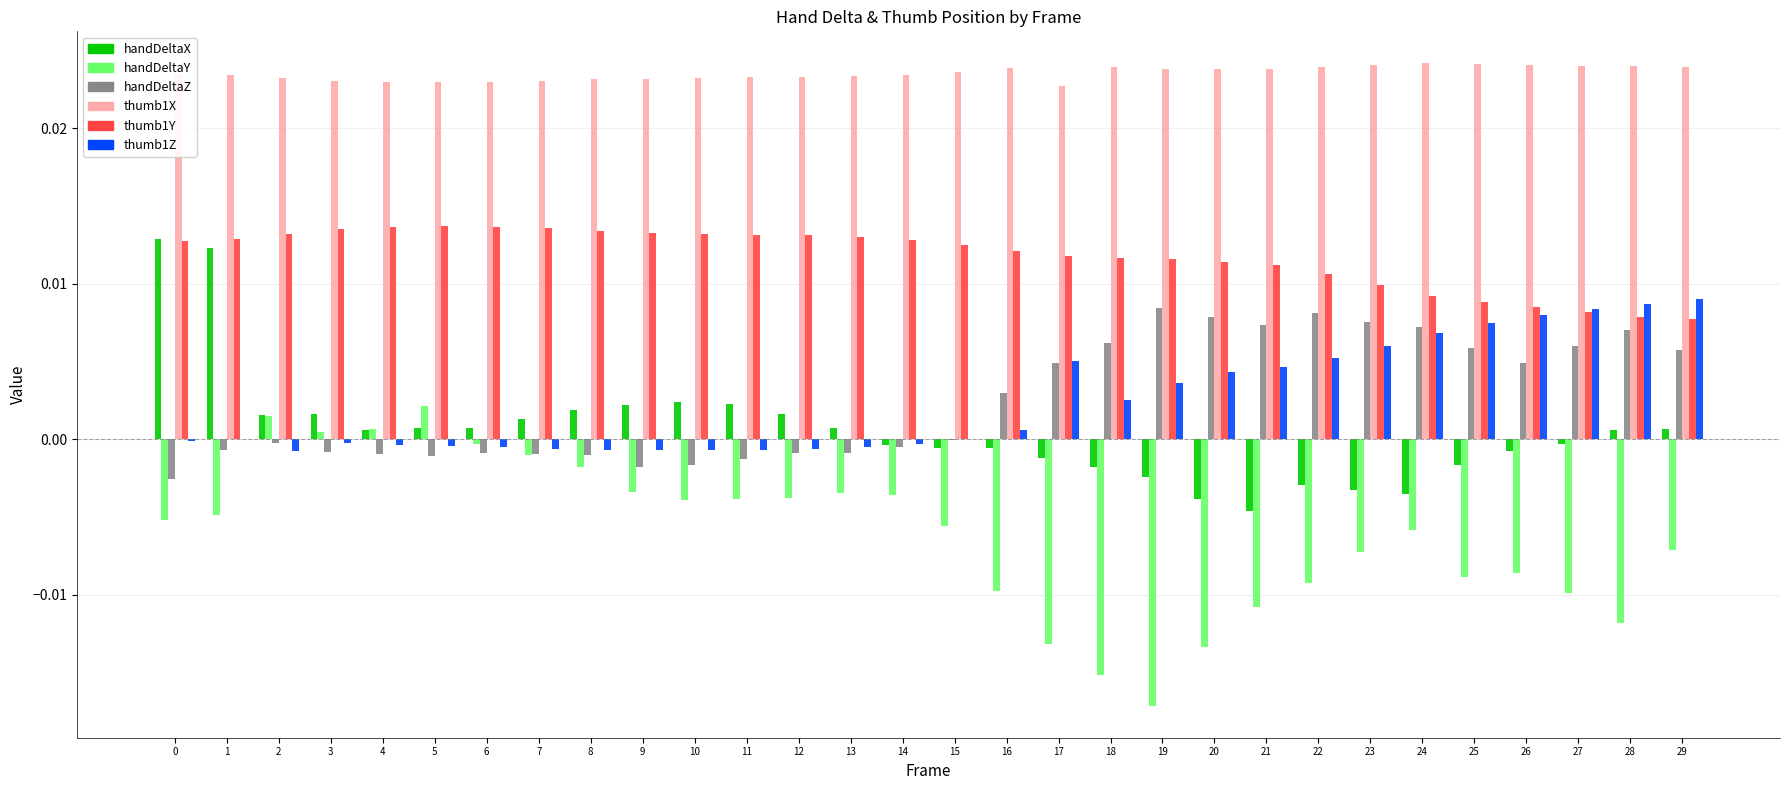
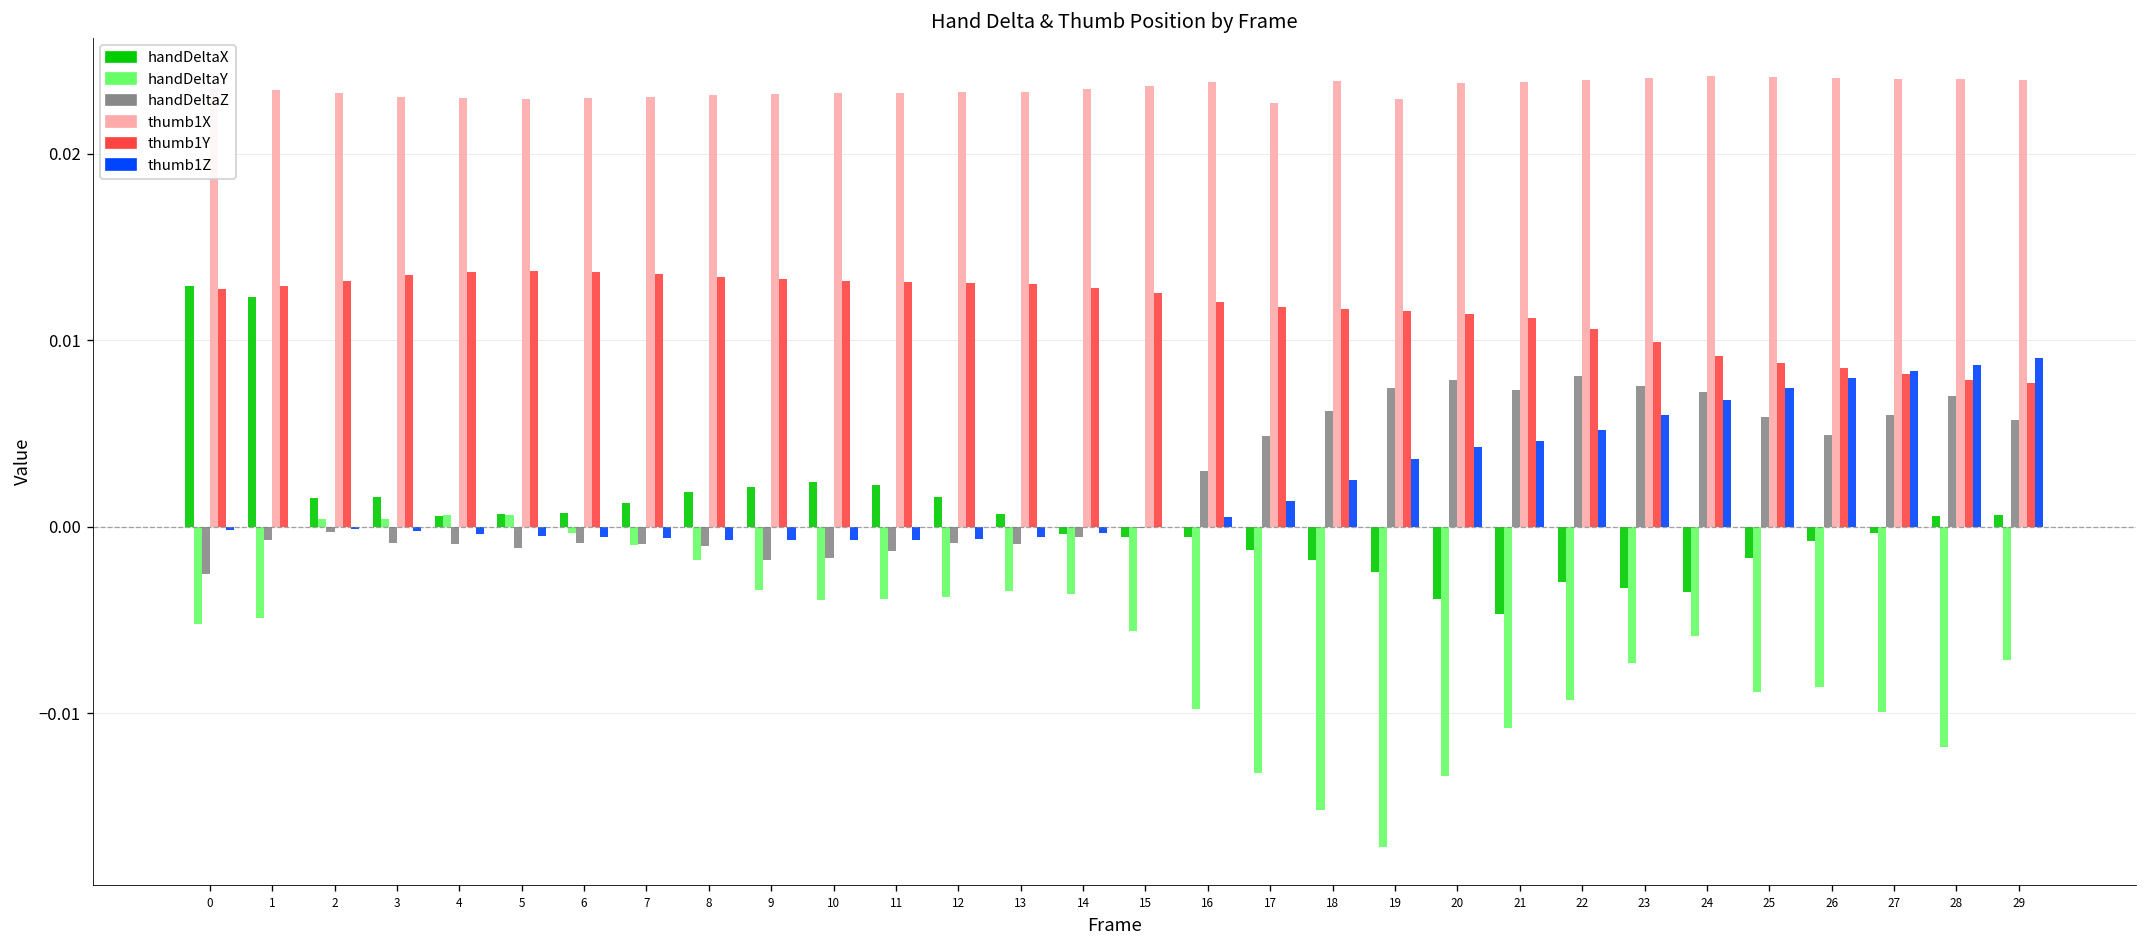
handDeltaY, 2: 0.0015 -> 0.0004
thumb1Z, 2: -0.0008 -> -0.0001
handDeltaY, 5: 0.0021 -> 0.0006
thumb1Z, 17: 0.0050 -> 0.0014
handDeltaZ, 19: 0.0084 -> 0.0074
thumb1X, 19: 0.0238 -> 0.0230
